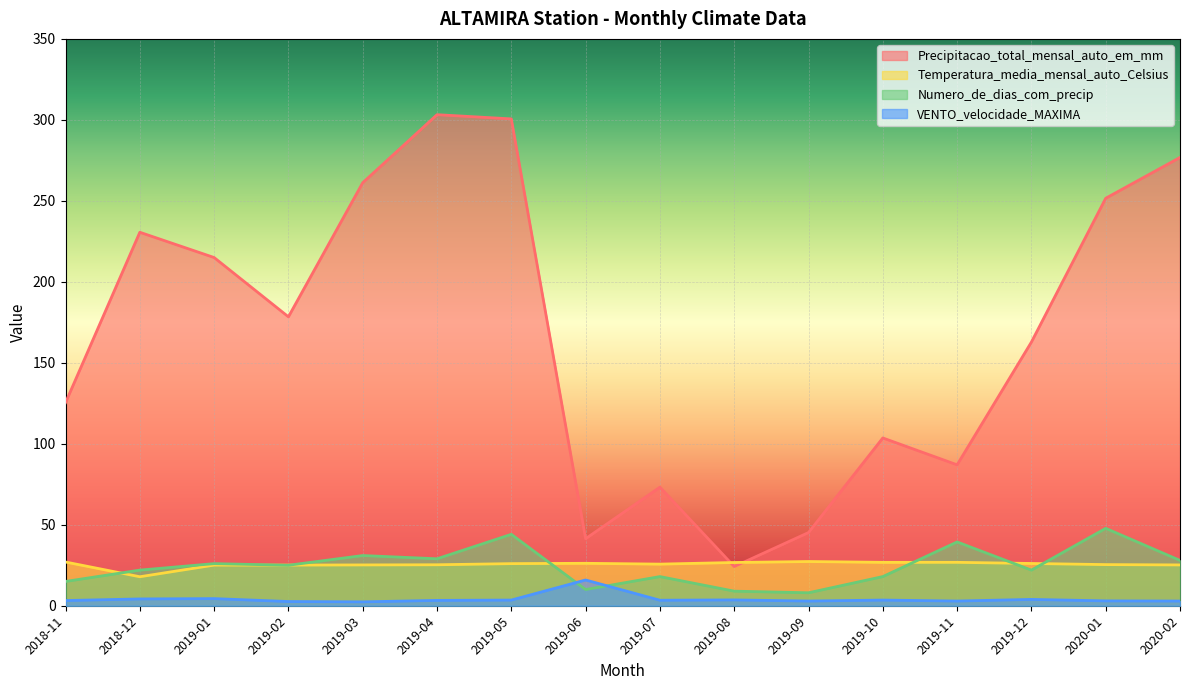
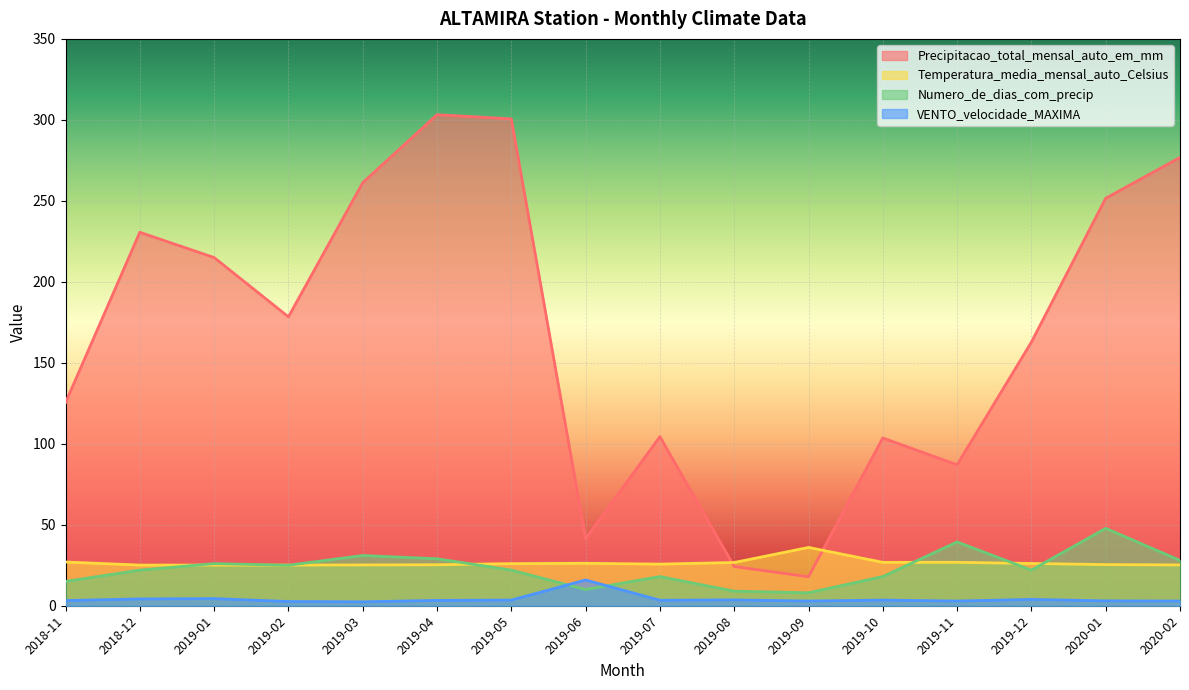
Temperatura_media_mensal_auto_Celsius, 2018-12: 18 -> 25
Numero_de_dias_com_precip, 2019-05: 44 -> 22
Precipitacao_total_mensal_auto_em_mm, 2019-07: 73 -> 104
Precipitacao_total_mensal_auto_em_mm, 2019-09: 45 -> 18
Temperatura_media_mensal_auto_Celsius, 2019-09: 27 -> 36
